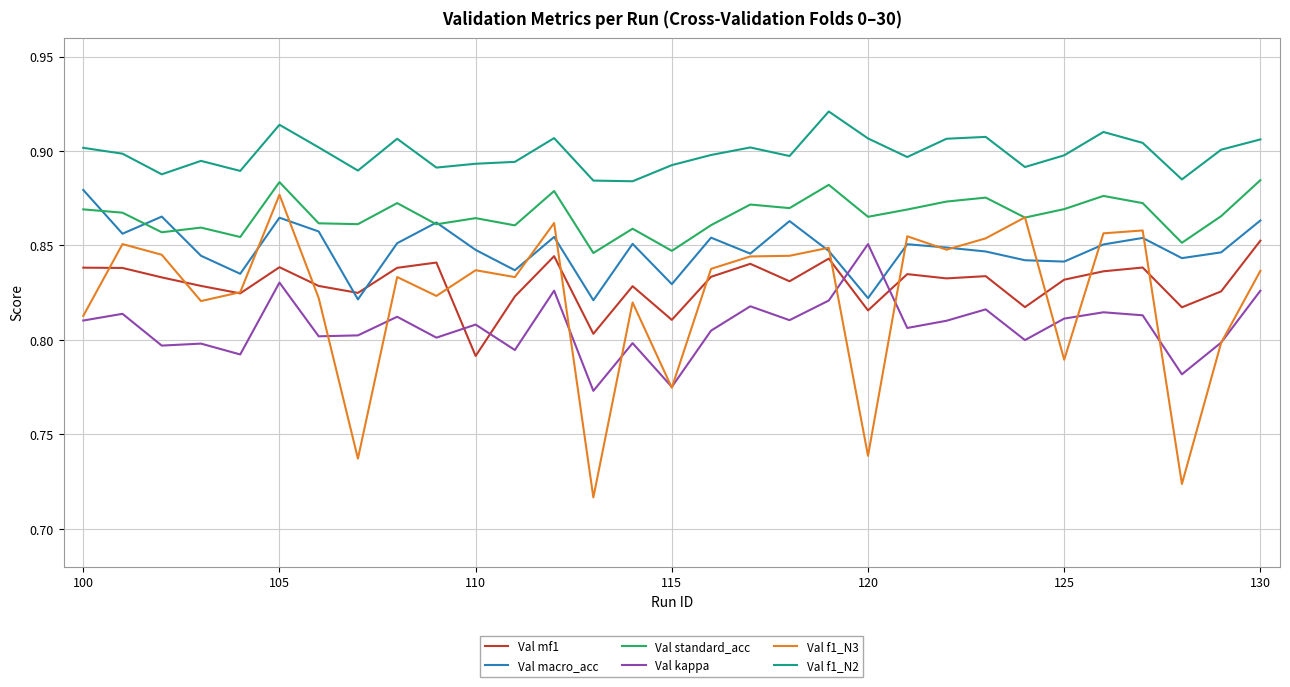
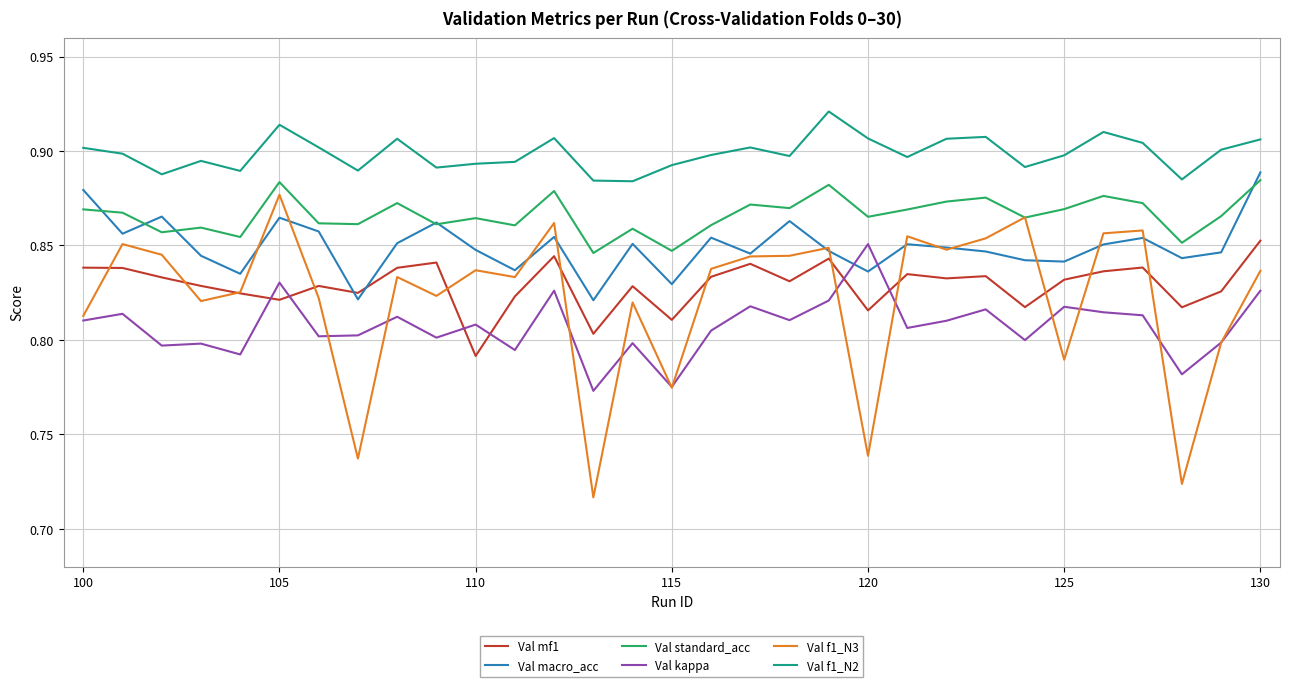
Val mf1, 105: 0.838 -> 0.821
Val macro_acc, 120: 0.822 -> 0.836
Val kappa, 125: 0.811 -> 0.818
Val macro_acc, 130: 0.863 -> 0.889
